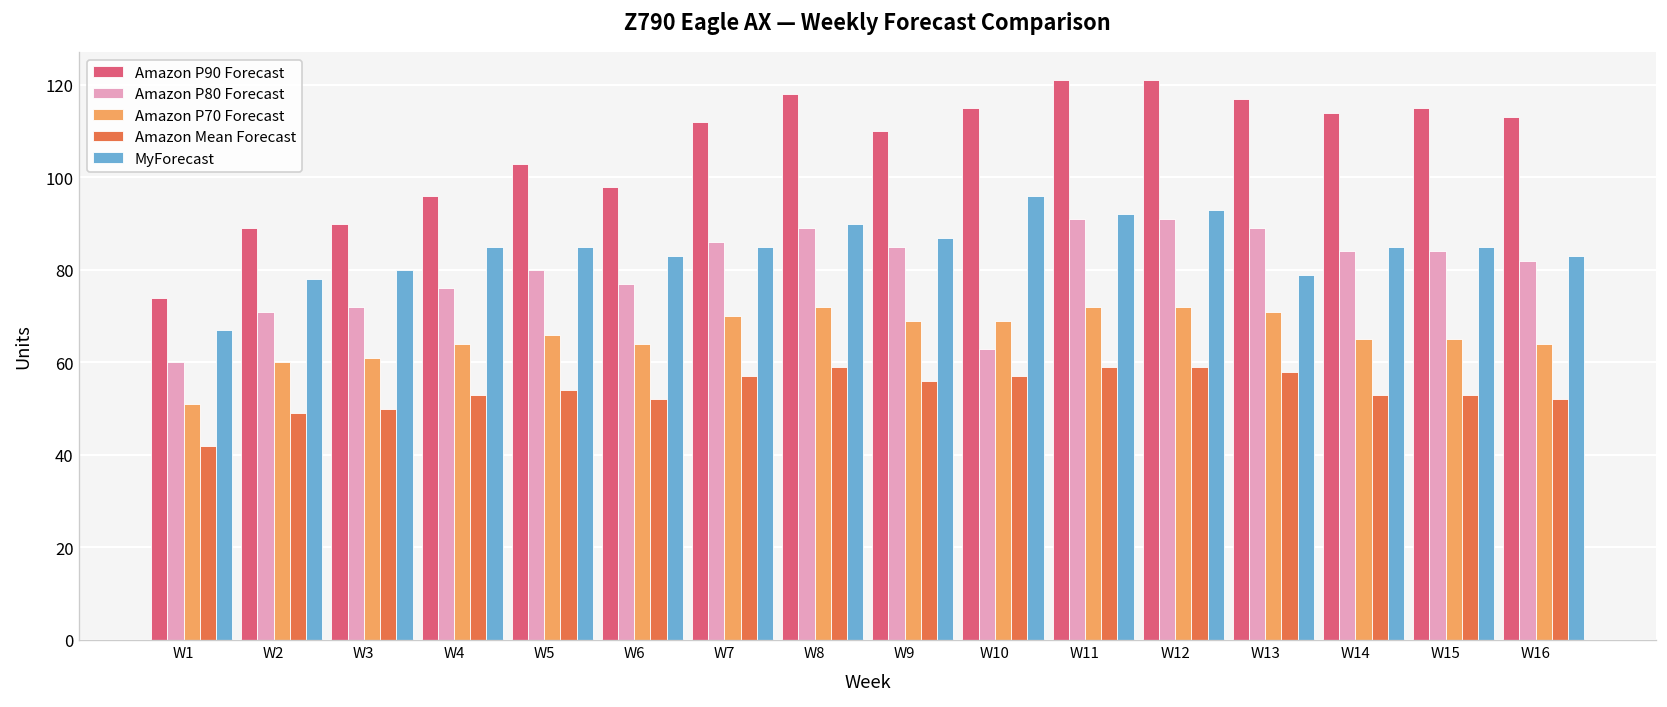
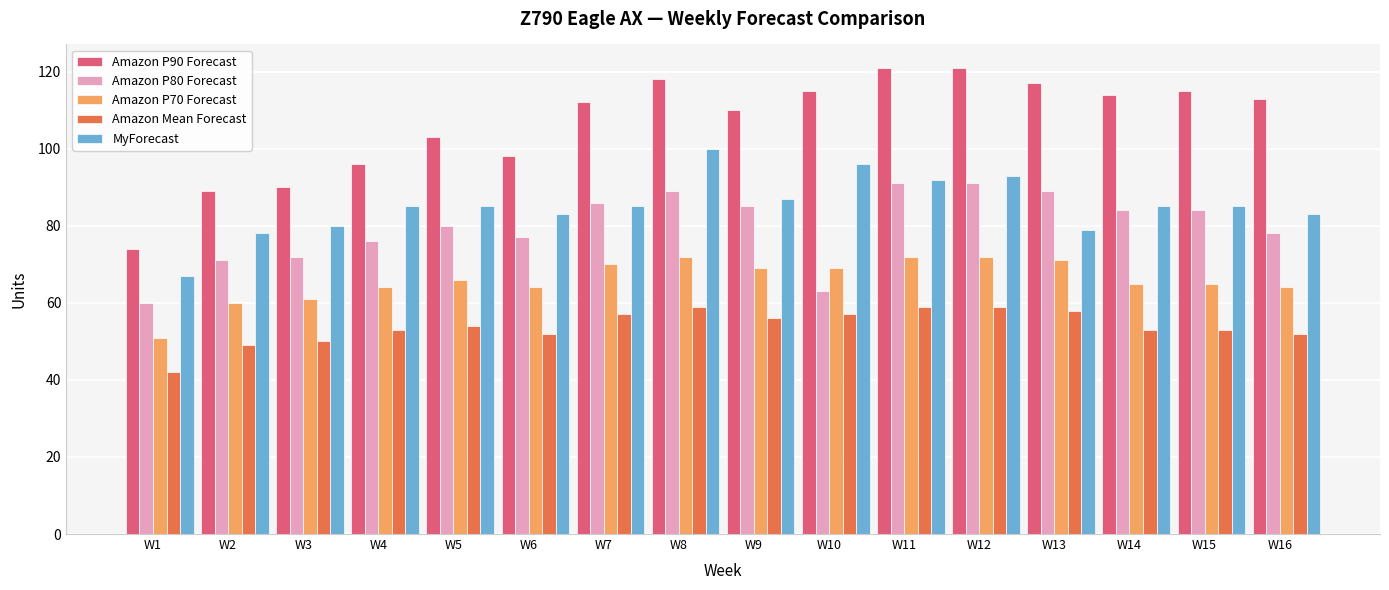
MyForecast, W8: 90 -> 100
Amazon P80 Forecast, W16: 82 -> 78
